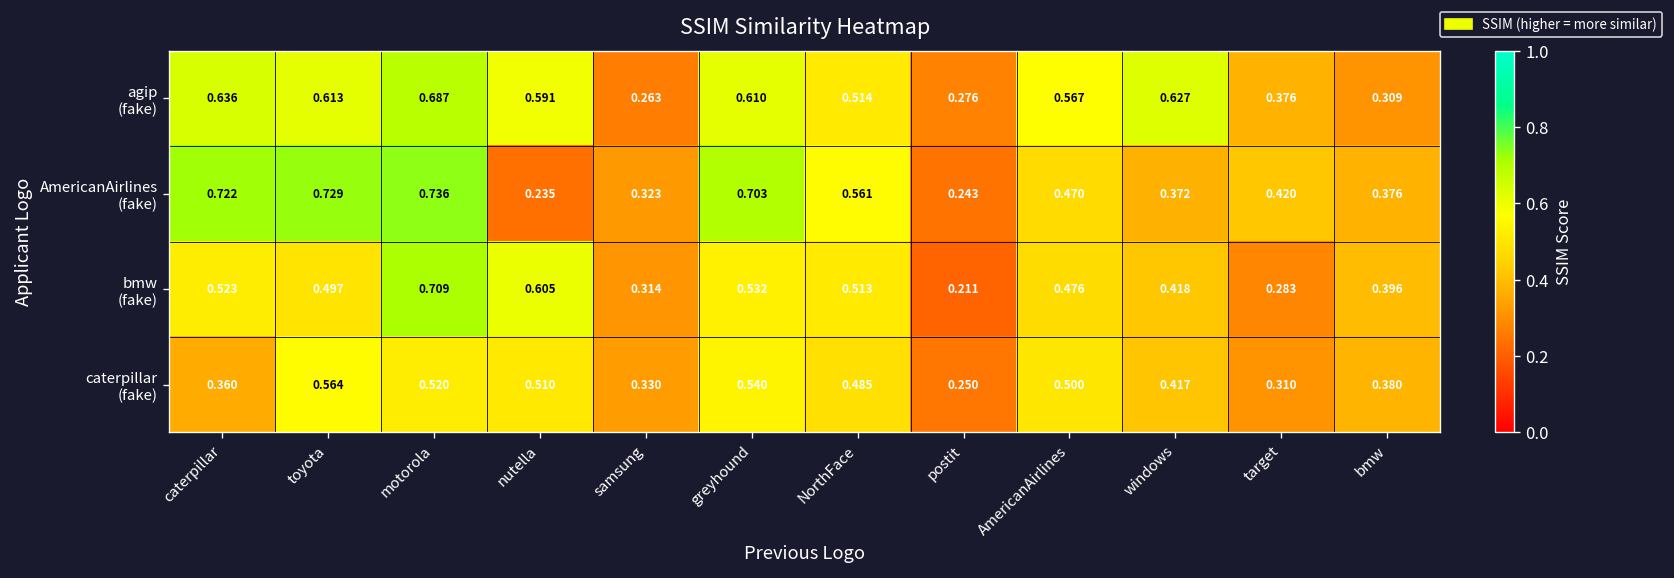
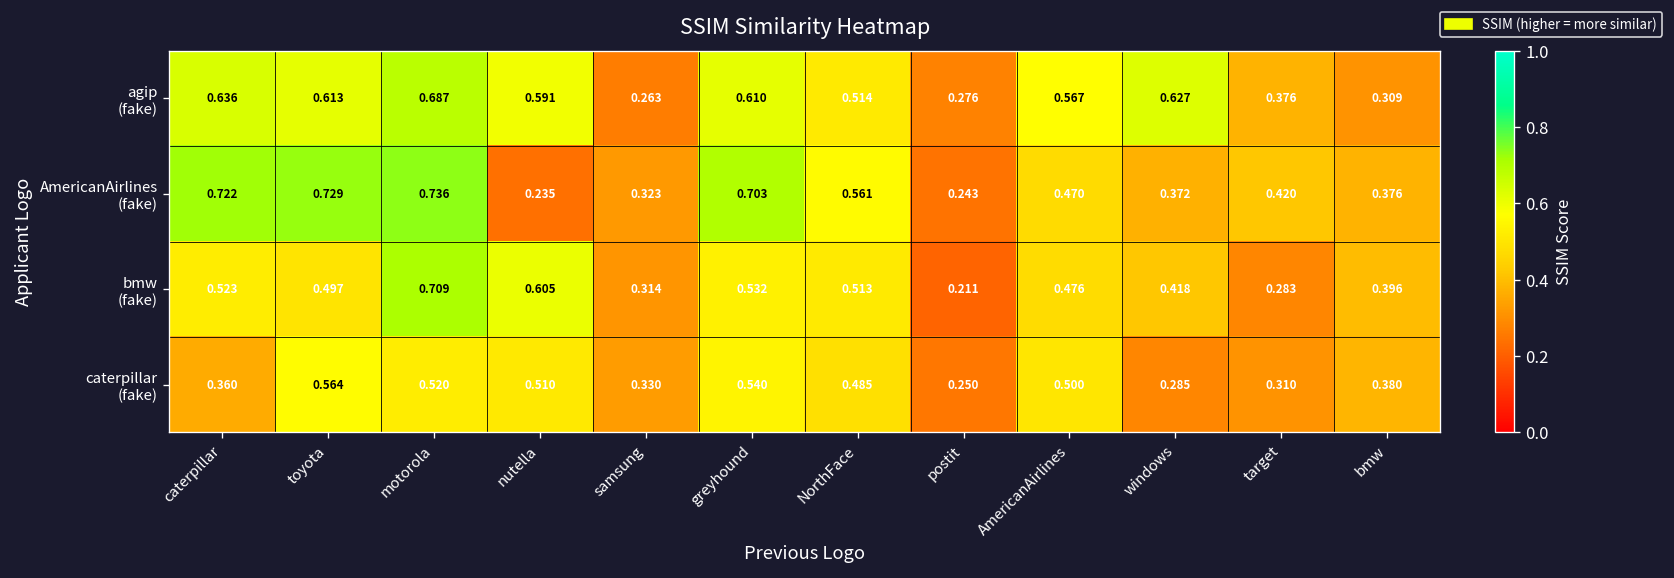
caterpillar (fake), windows: 0.417 -> 0.285
